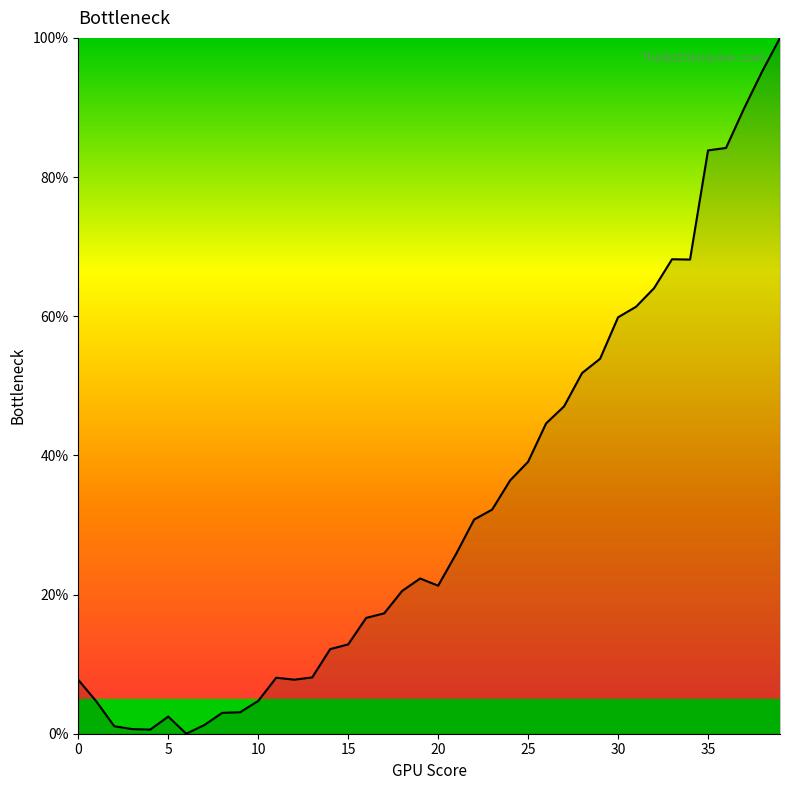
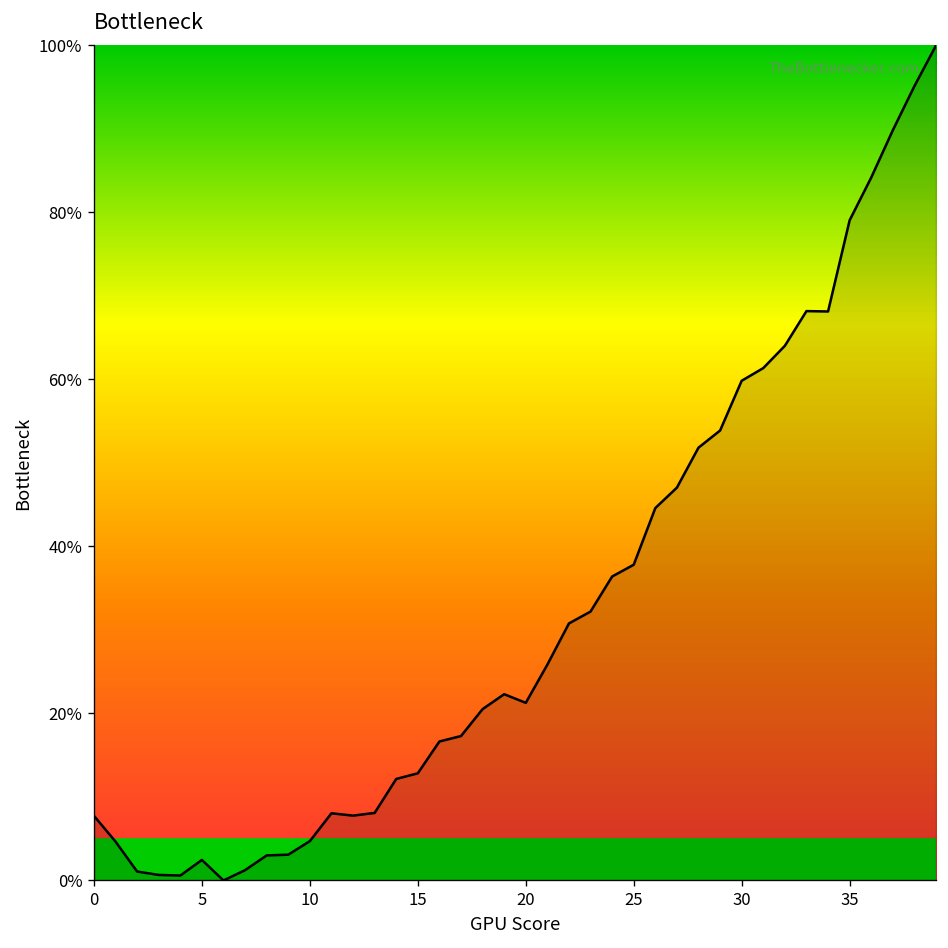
25: 39% -> 38%
35: 84% -> 79%
